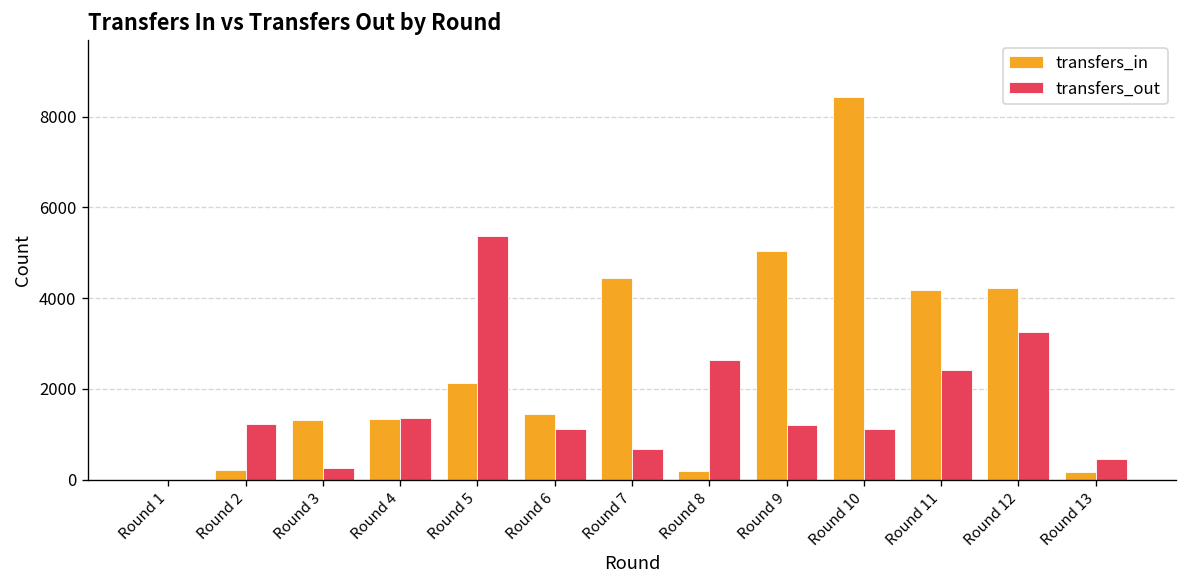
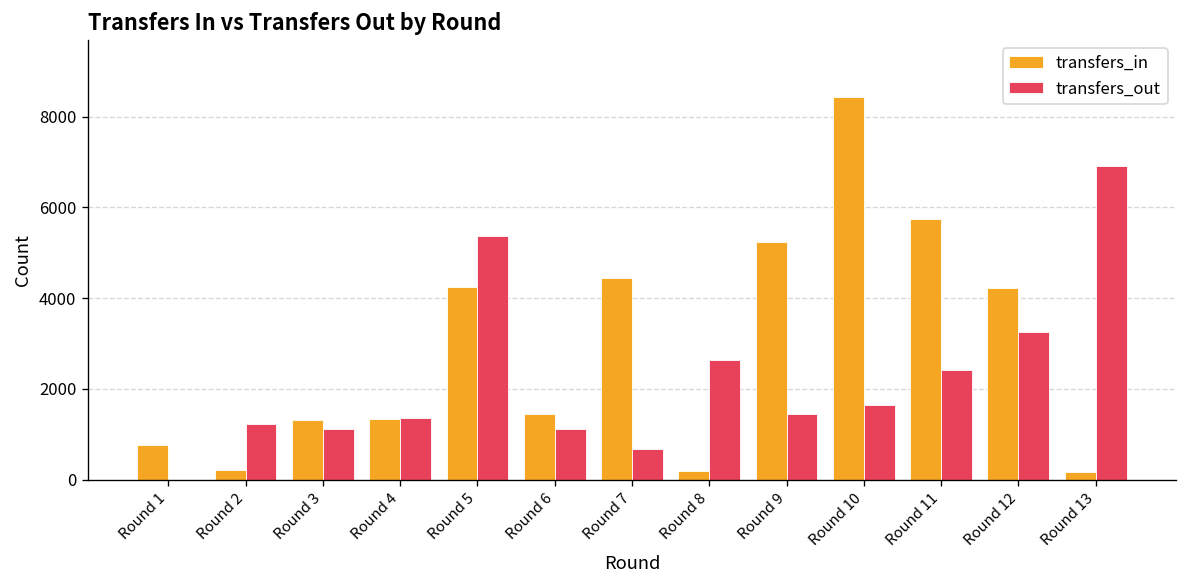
transfers_in, Round 1: 0 -> 800
transfers_out, Round 3: 200 -> 1100
transfers_in, Round 5: 2100 -> 4300
transfers_in, Round 9: 5000 -> 5200
transfers_out, Round 9: 1200 -> 1400
transfers_out, Round 10: 1100 -> 1600
transfers_in, Round 11: 4200 -> 5800
transfers_out, Round 13: 500 -> 6900
